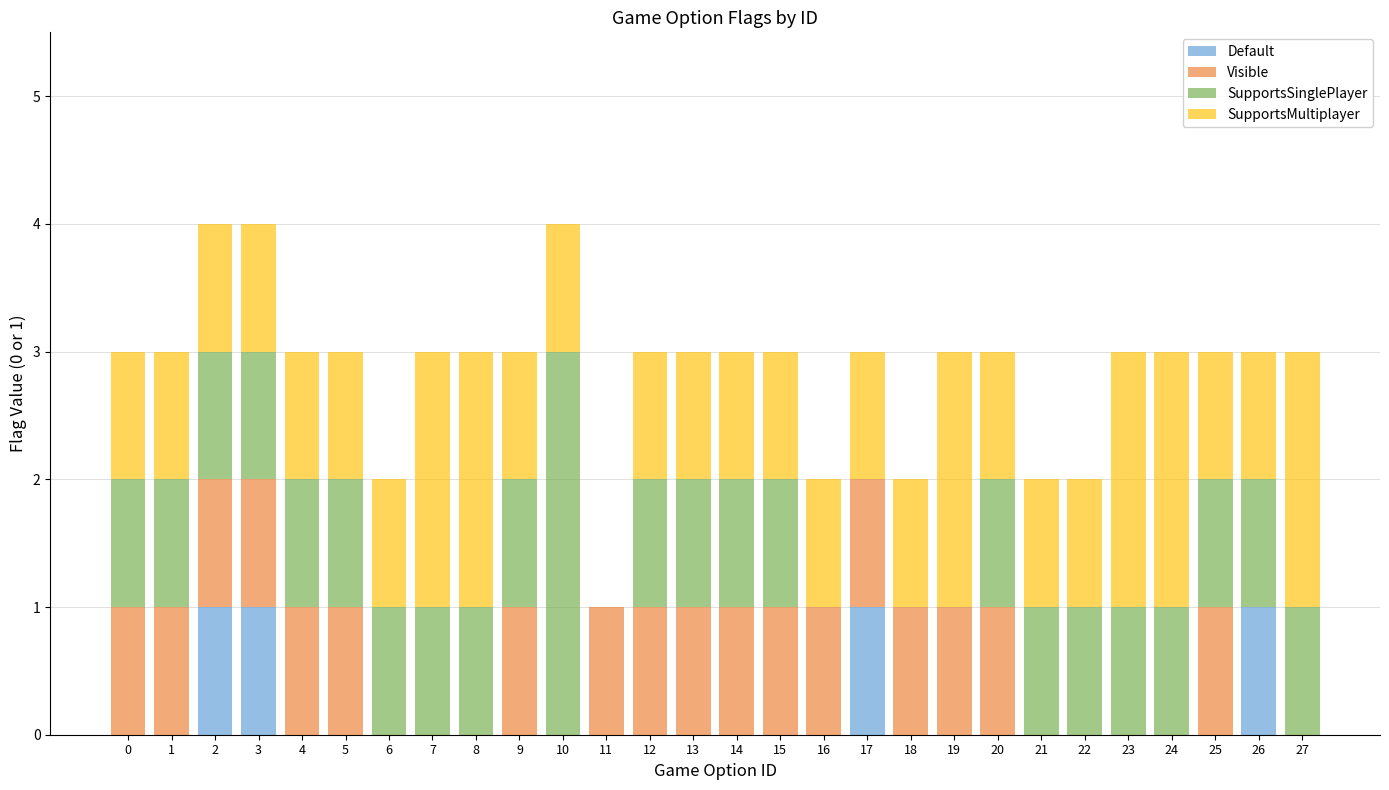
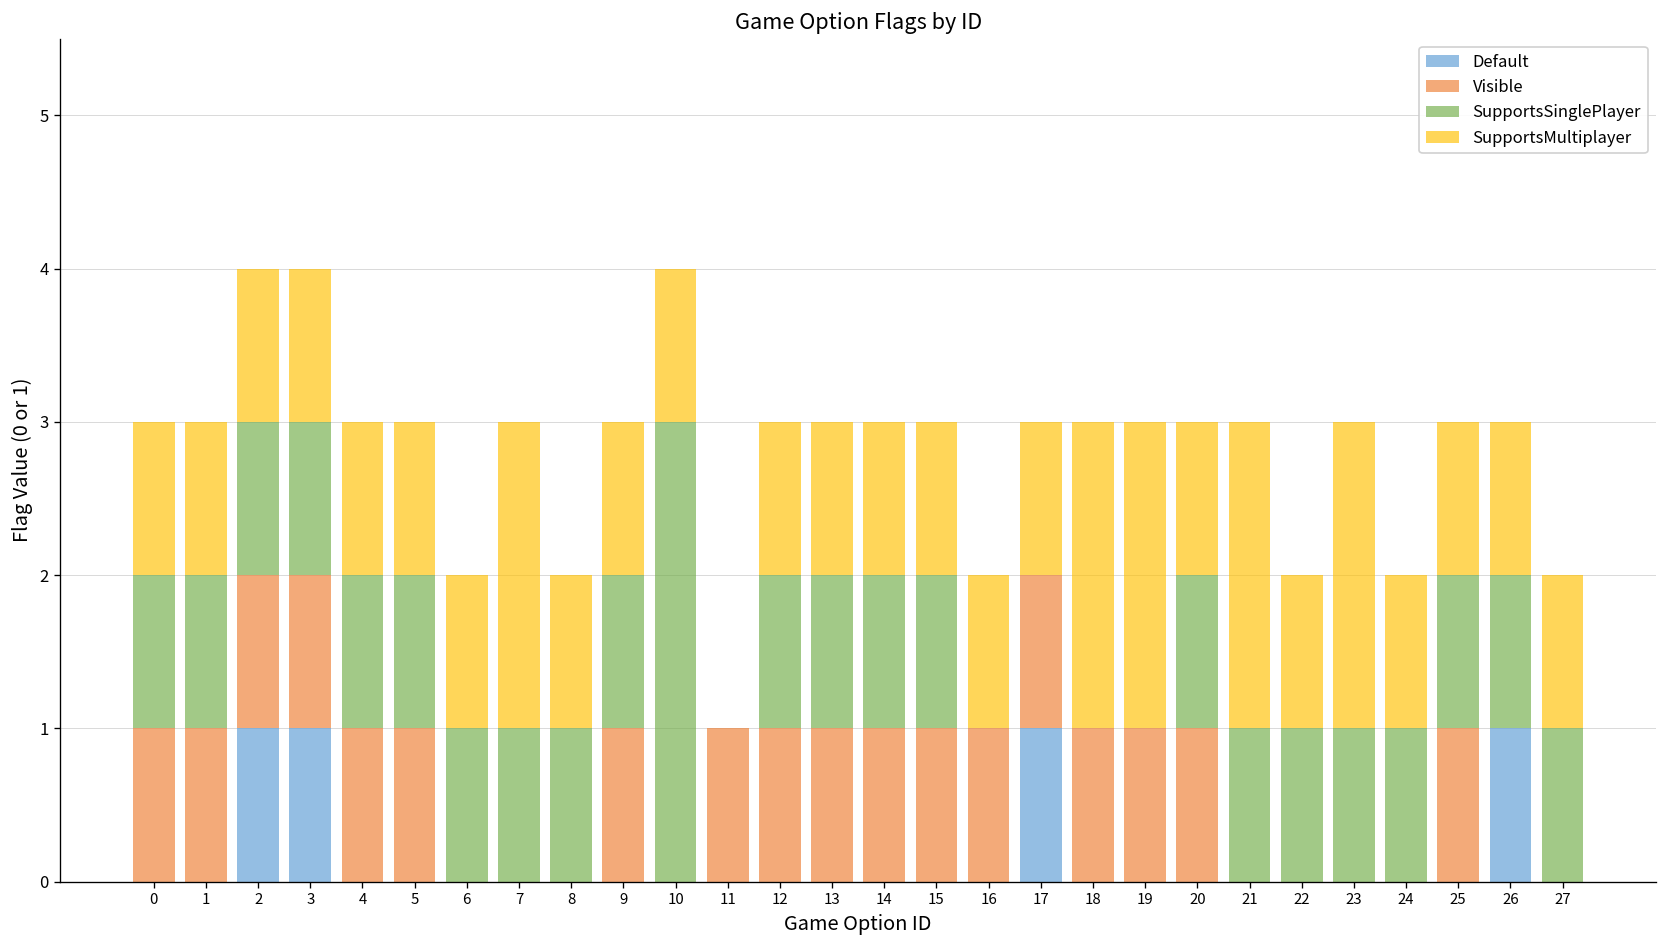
SupportsMultiplayer, 8: 2 -> 1
SupportsMultiplayer, 18: 1 -> 2
SupportsMultiplayer, 21: 1 -> 2
SupportsMultiplayer, 24: 2 -> 1
SupportsMultiplayer, 27: 2 -> 1
